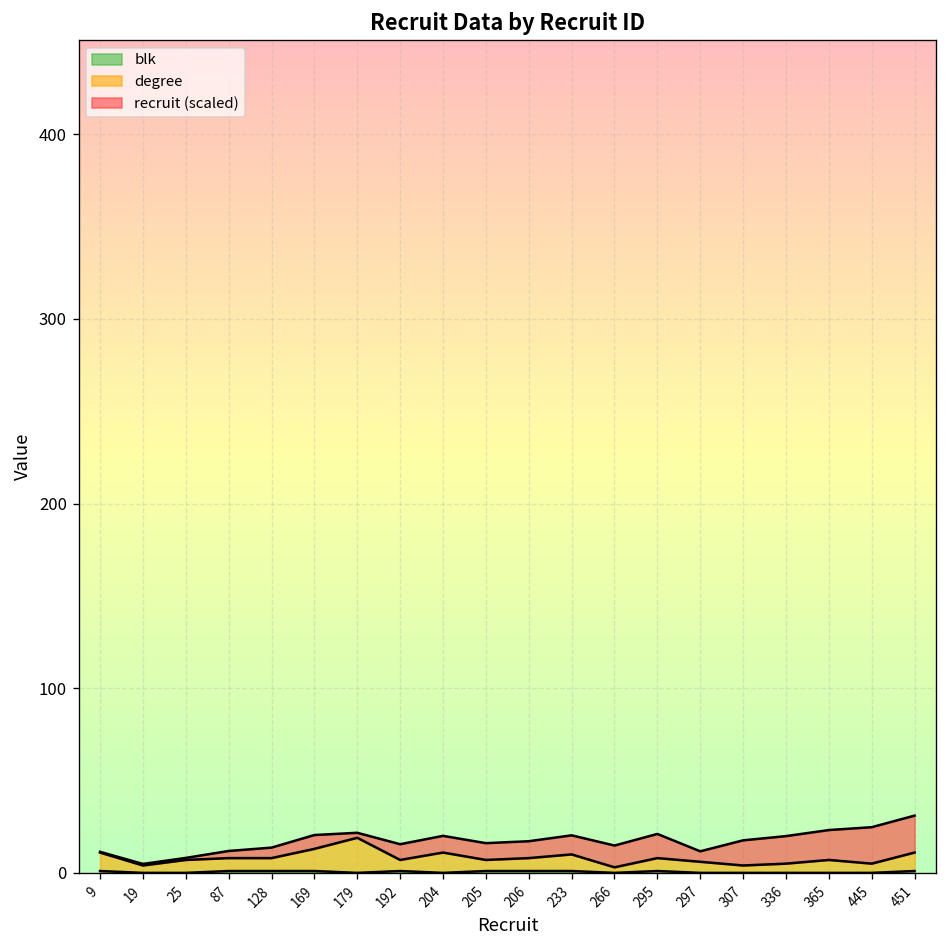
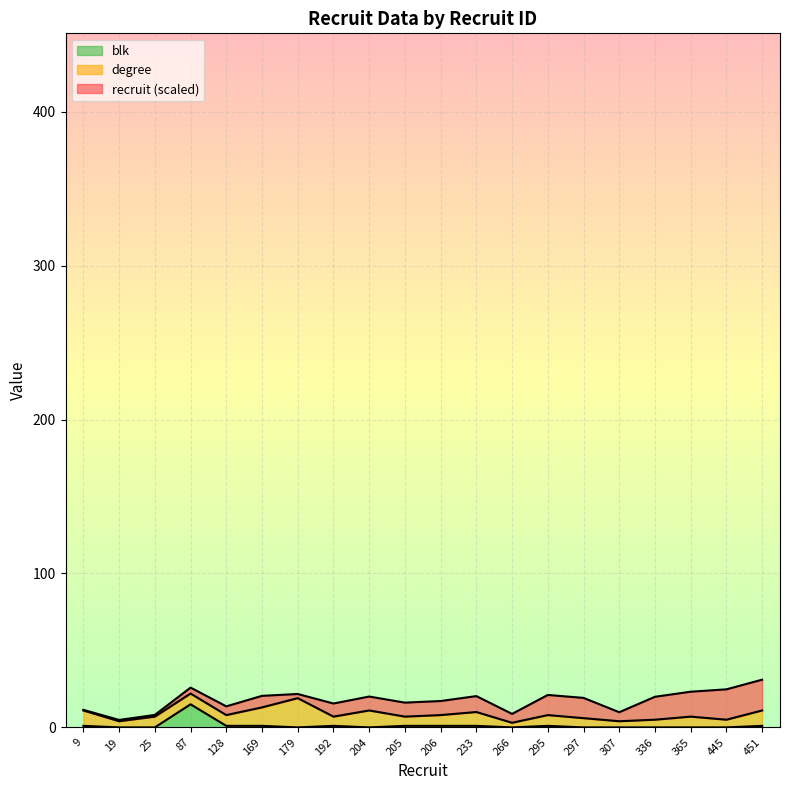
blk, 87: 1 -> 15
recruit (scaled), 266: 12 -> 6
recruit (scaled), 297: 6 -> 13
recruit (scaled), 307: 14 -> 6
